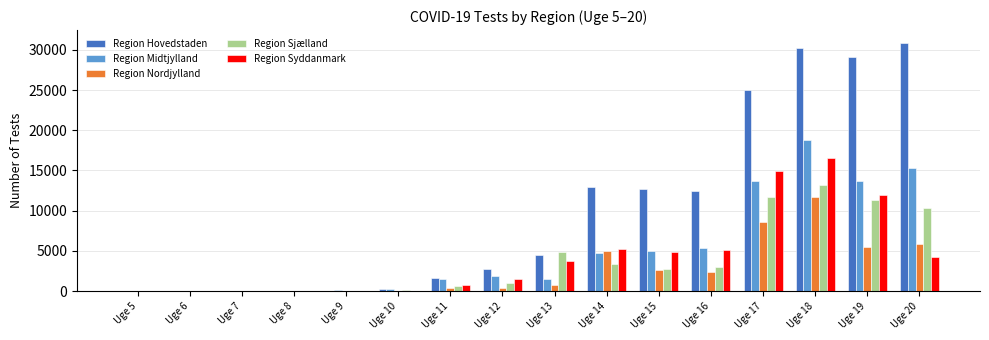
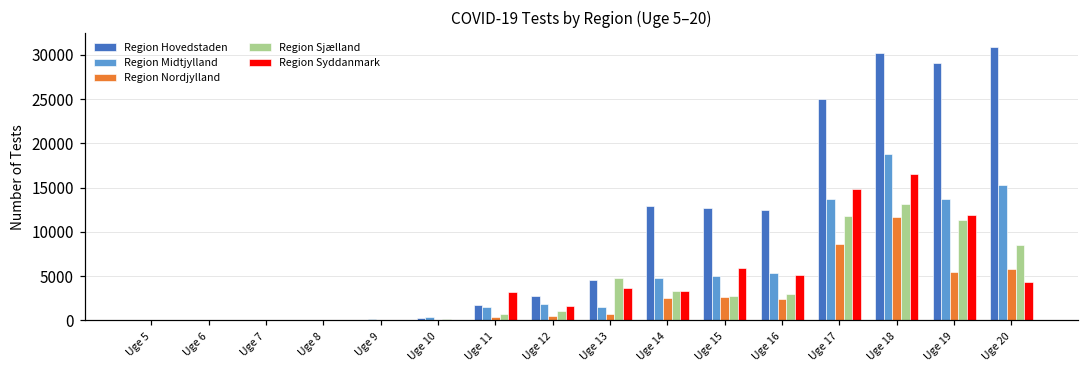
Region Syddanmark, Uge 11: 1000 -> 3000
Region Nordjylland, Uge 14: 5000 -> 2000
Region Syddanmark, Uge 14: 5000 -> 3000
Region Syddanmark, Uge 15: 5000 -> 6000
Region Sjælland, Uge 20: 10000 -> 8000
